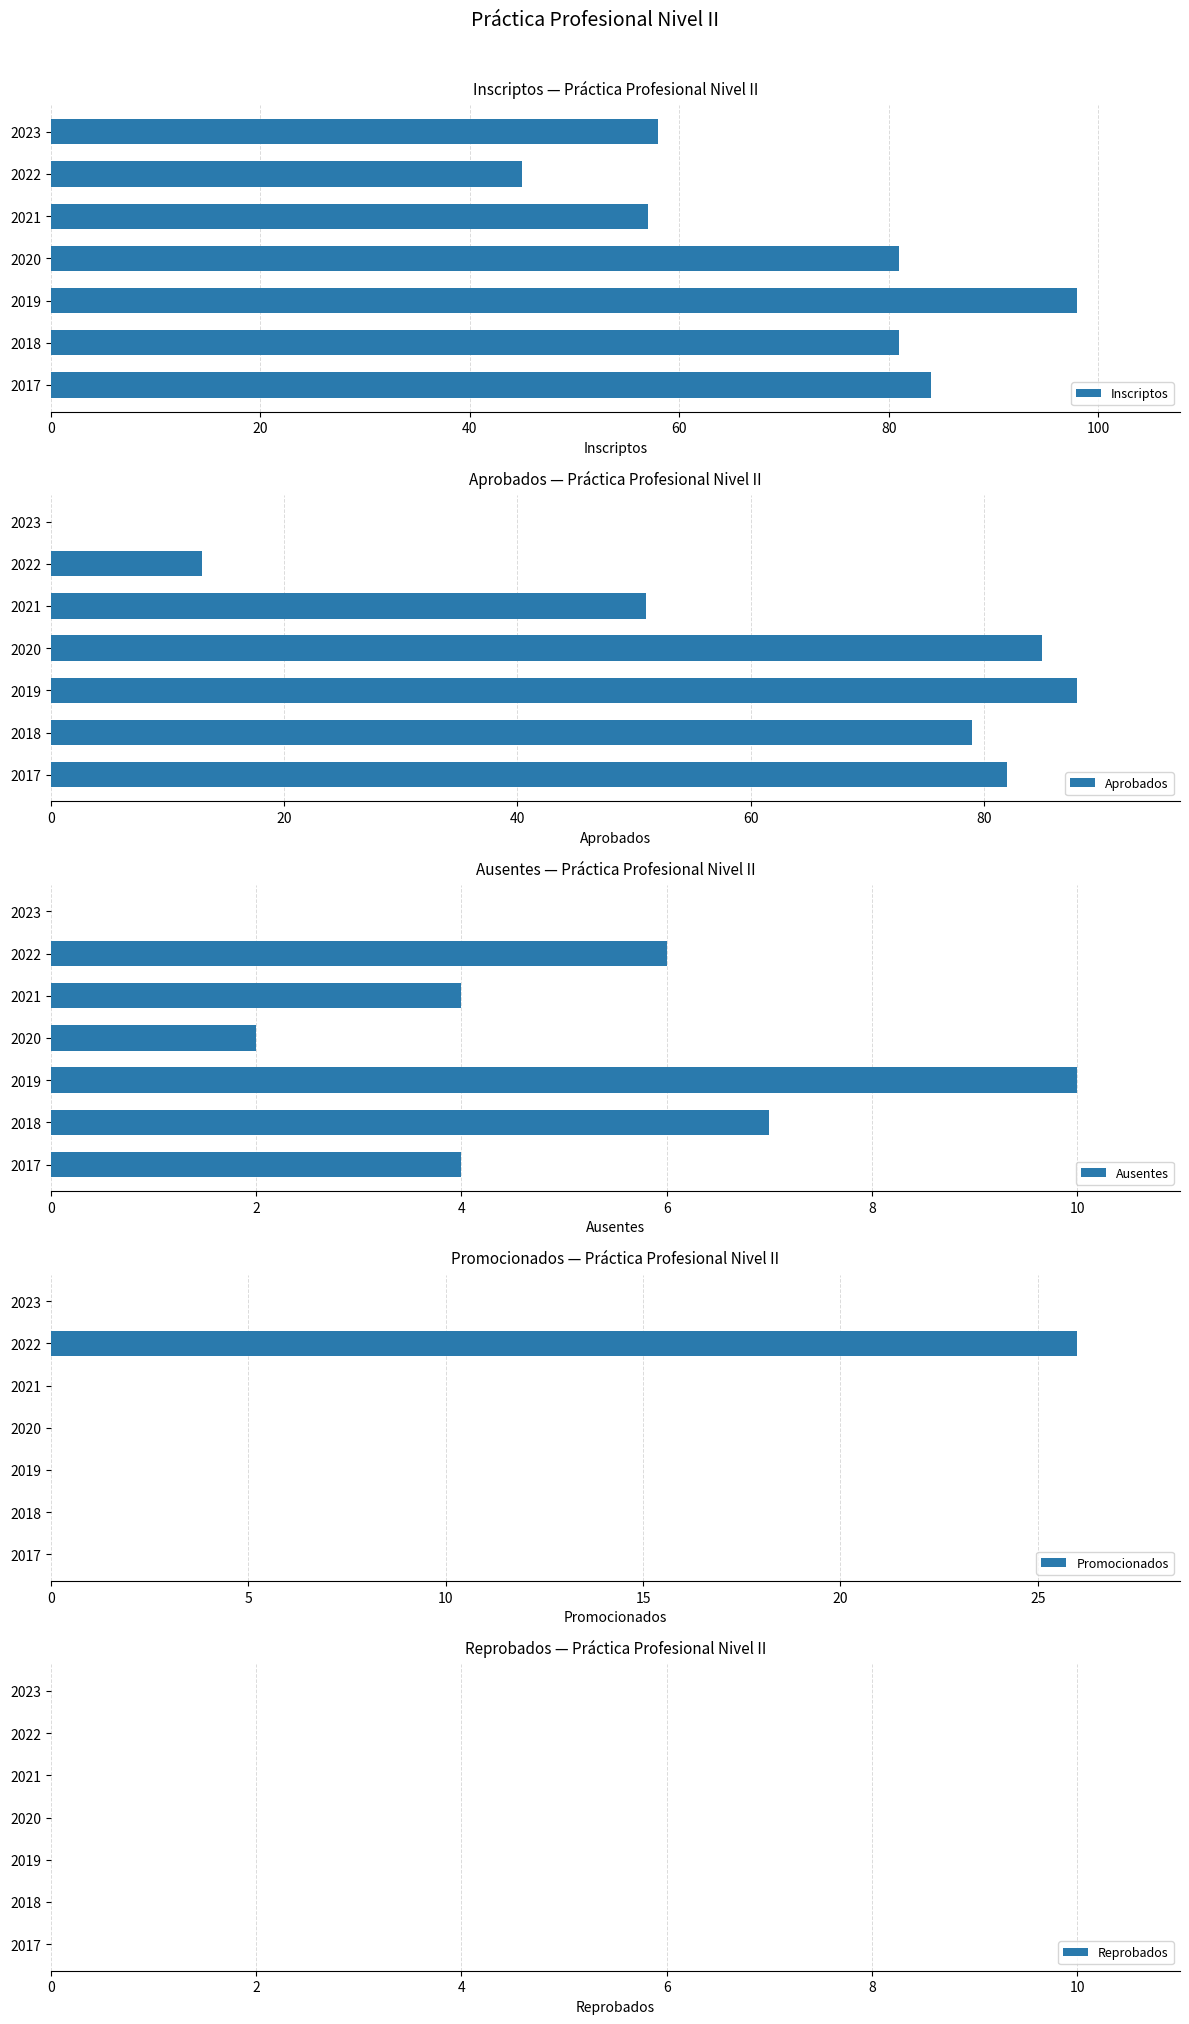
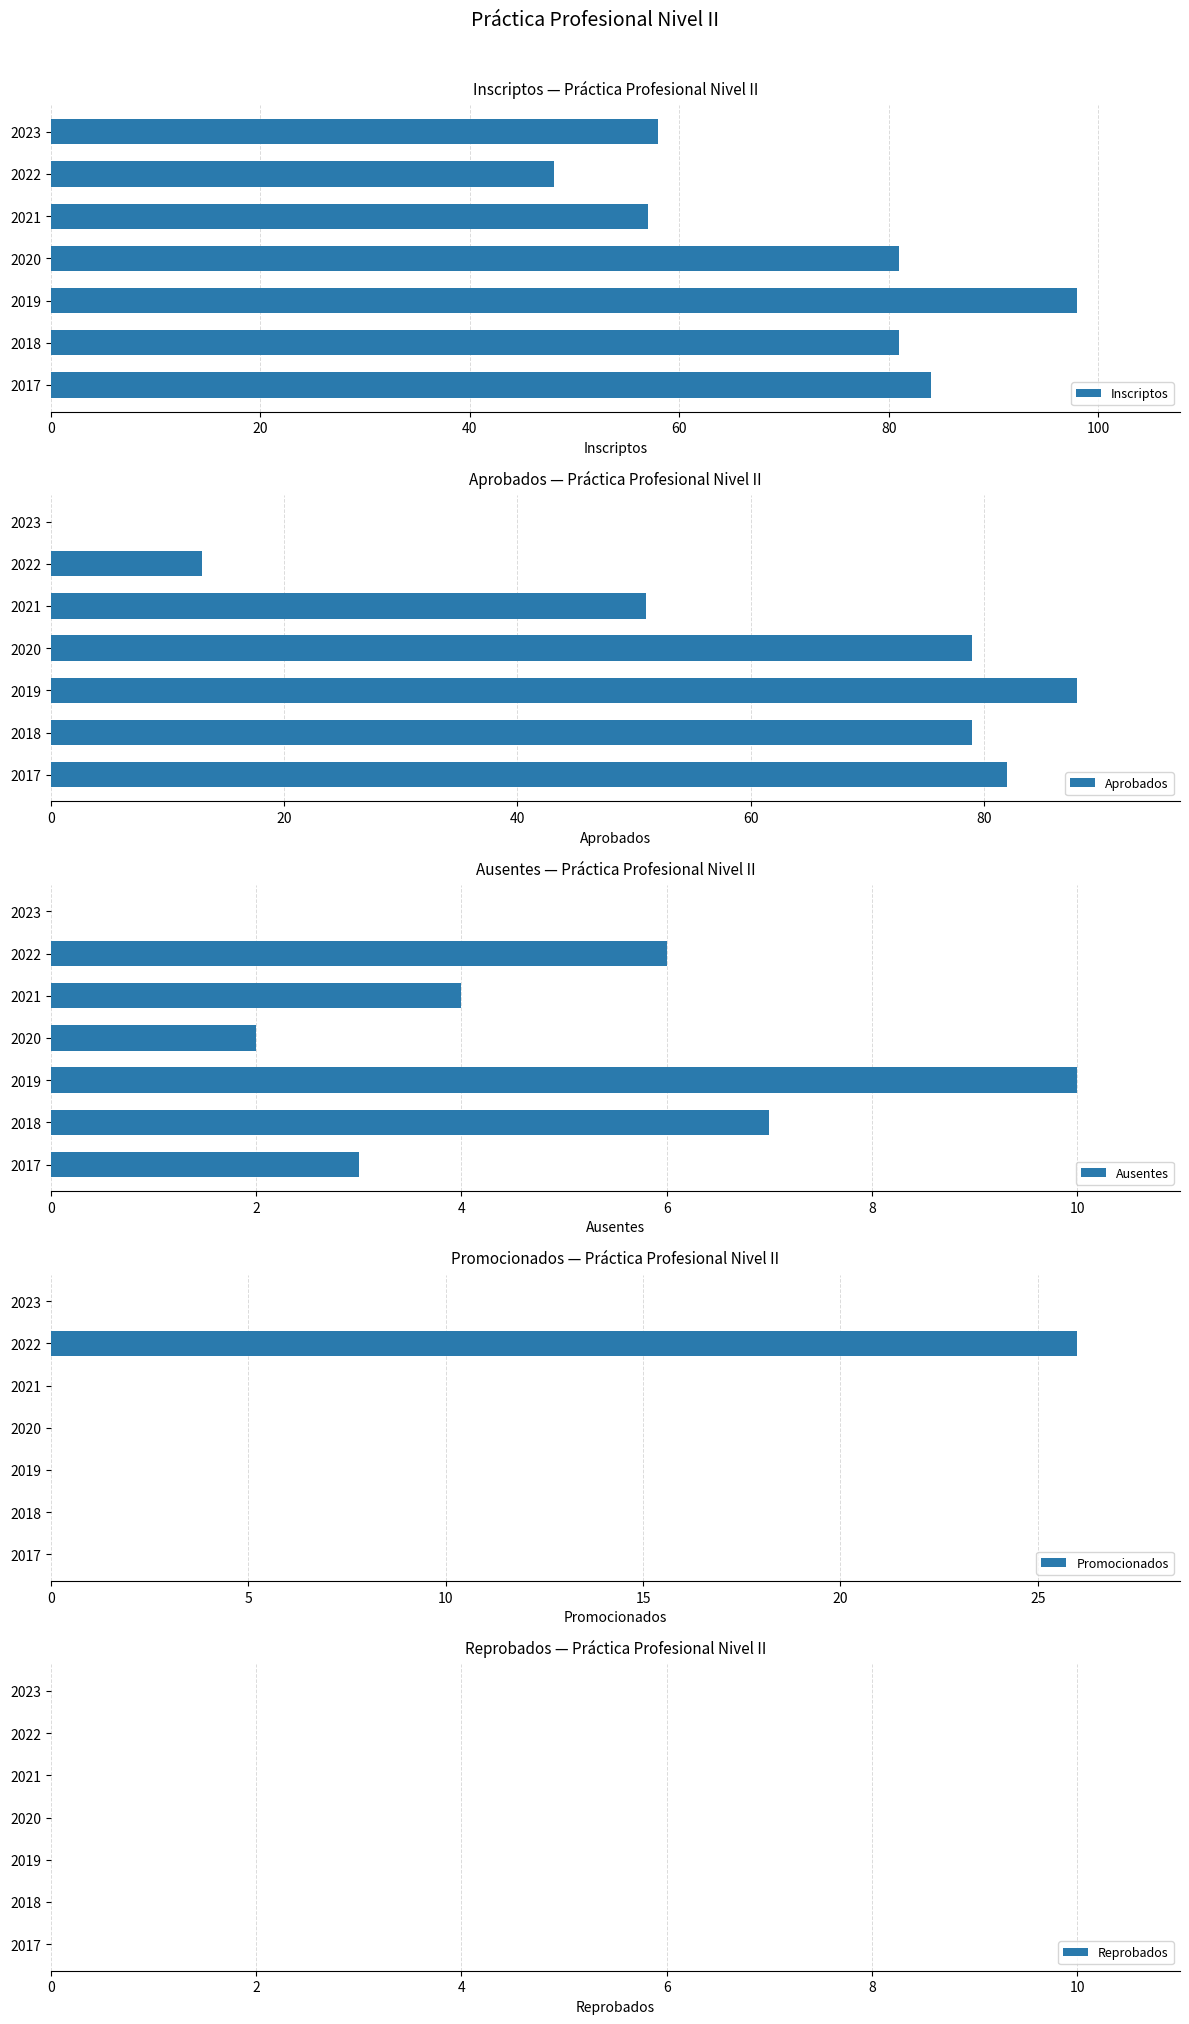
Inscriptos — Práctica Profesional Nivel II, 2022: 45 -> 48
Aprobados — Práctica Profesional Nivel II, 2020: 85 -> 79
Ausentes — Práctica Profesional Nivel II, 2017: 4 -> 3
